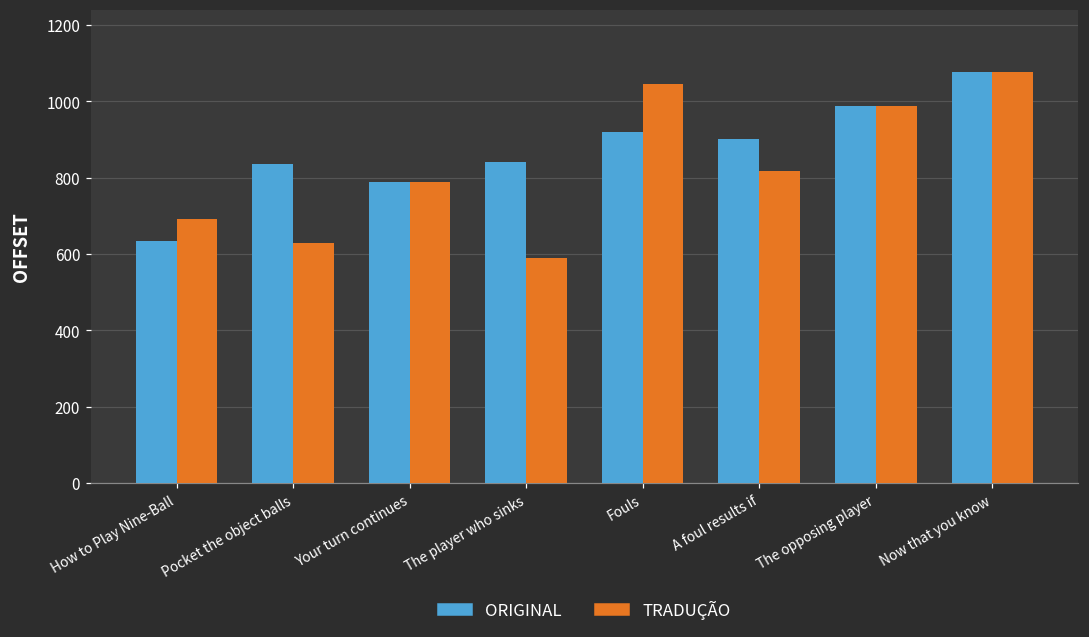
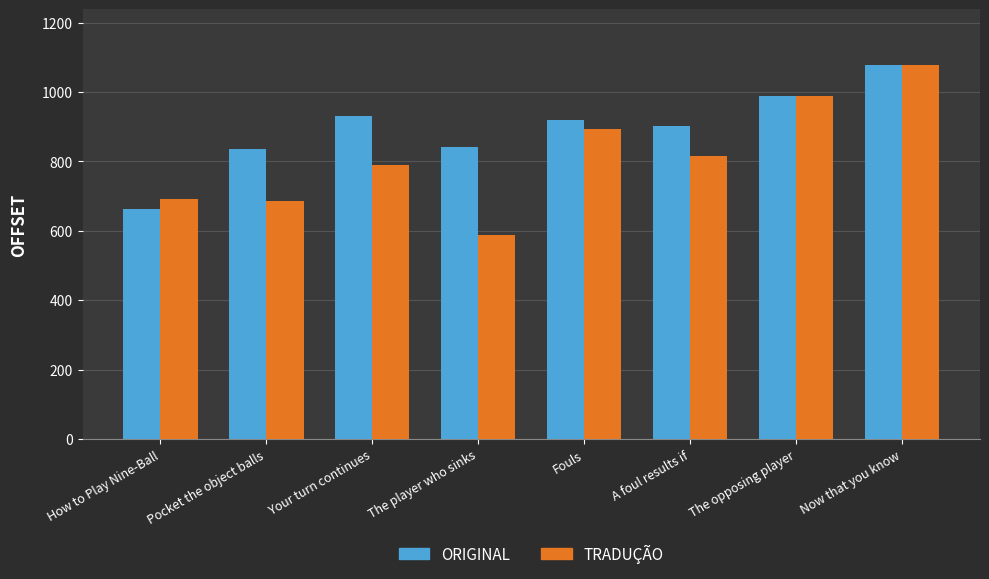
ORIGINAL, How to Play Nine-Ball: 640 -> 660
TRADUÇÃO, Pocket the object balls: 630 -> 690
ORIGINAL, Your turn continues: 790 -> 930
TRADUÇÃO, Fouls: 1050 -> 900
